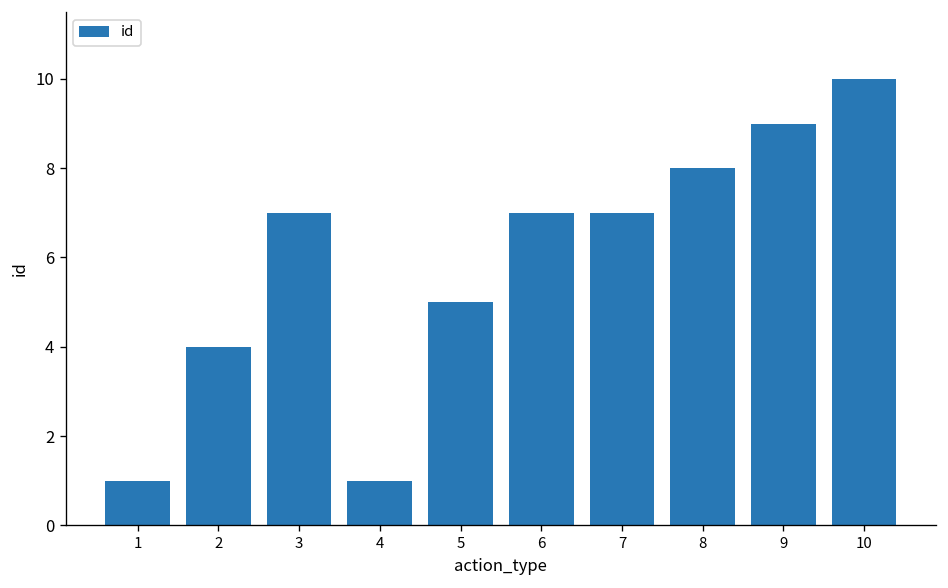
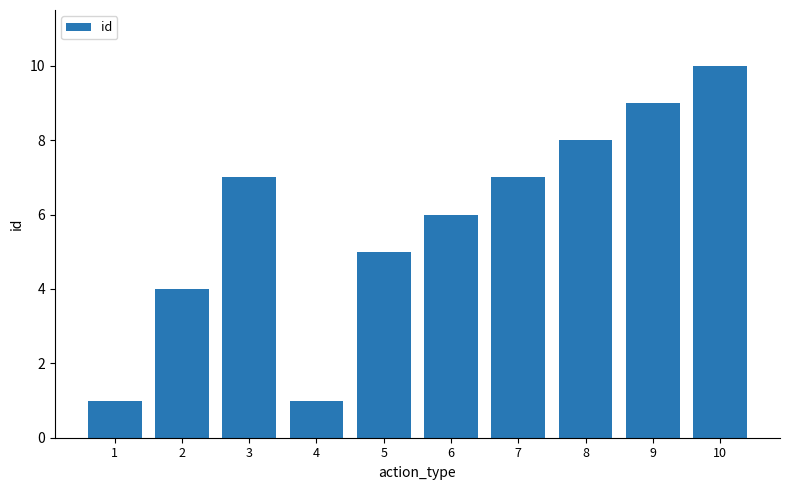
6: 7 -> 6
